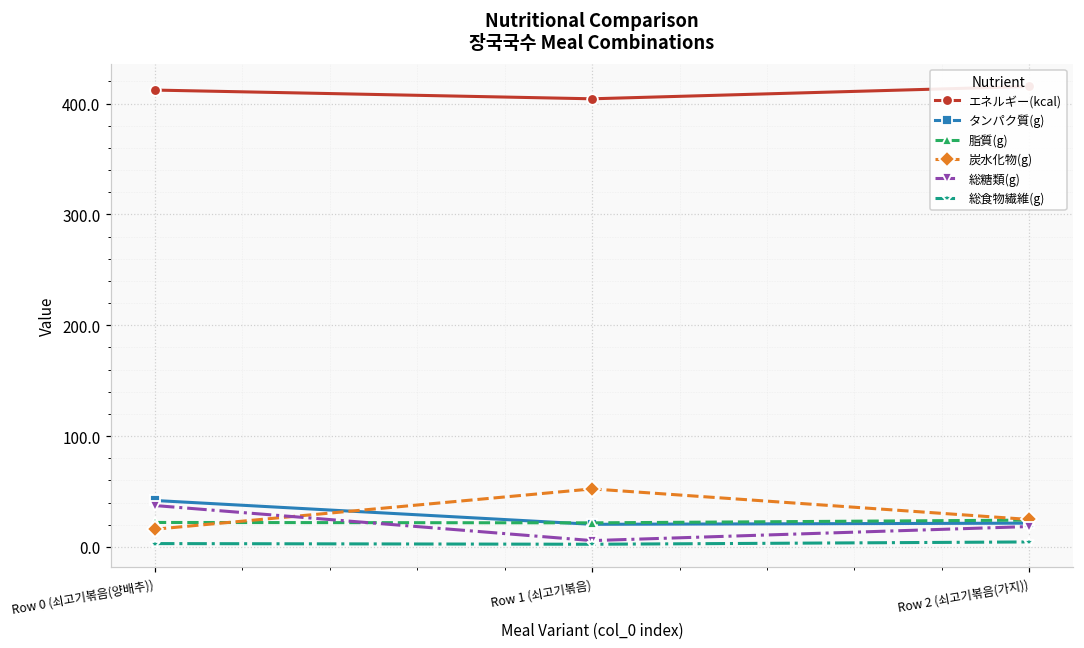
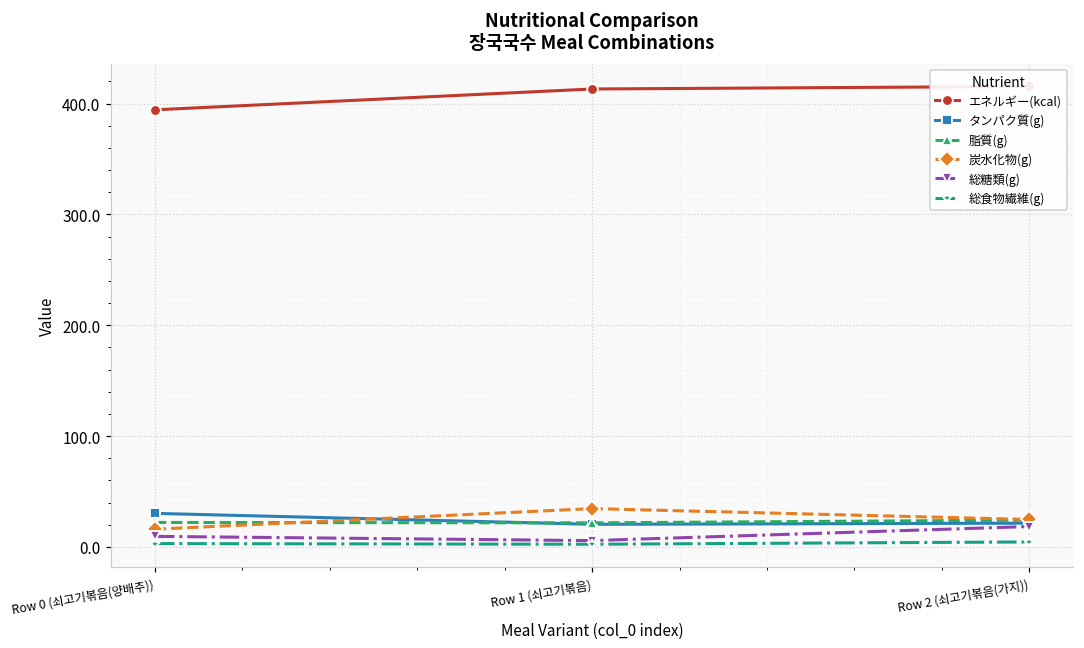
エネルギー(kcal), Row 0 (쇠고기볶음(양배추)): 412 -> 394
タンパク質(g), Row 0 (쇠고기볶음(양배추)): 42 -> 30
総糖類(g), Row 0 (쇠고기볶음(양배추)): 37 -> 10
エネルギー(kcal), Row 1 (쇠고기볶음): 404 -> 413
炭水化物(g), Row 1 (쇠고기볶음): 52 -> 35
